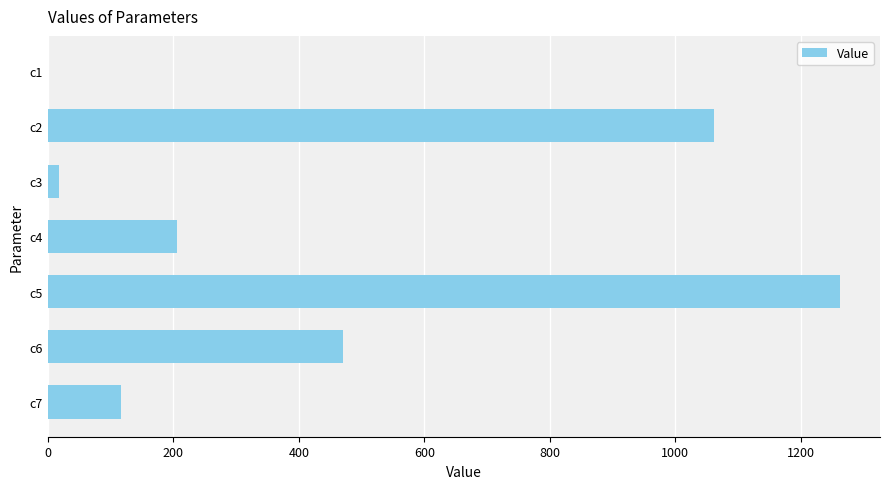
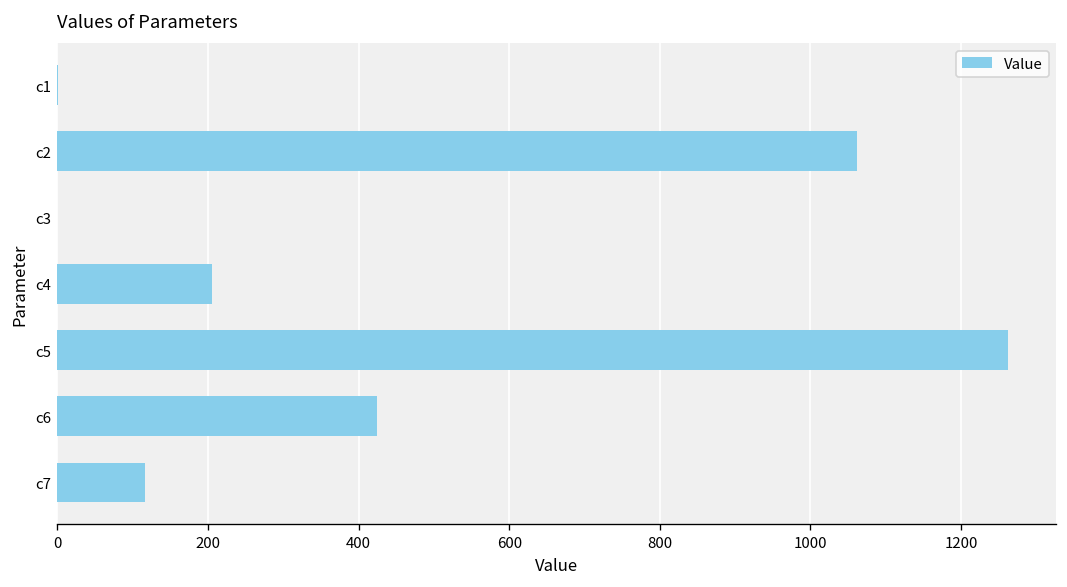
c3: 20 -> 0
c6: 470 -> 420
